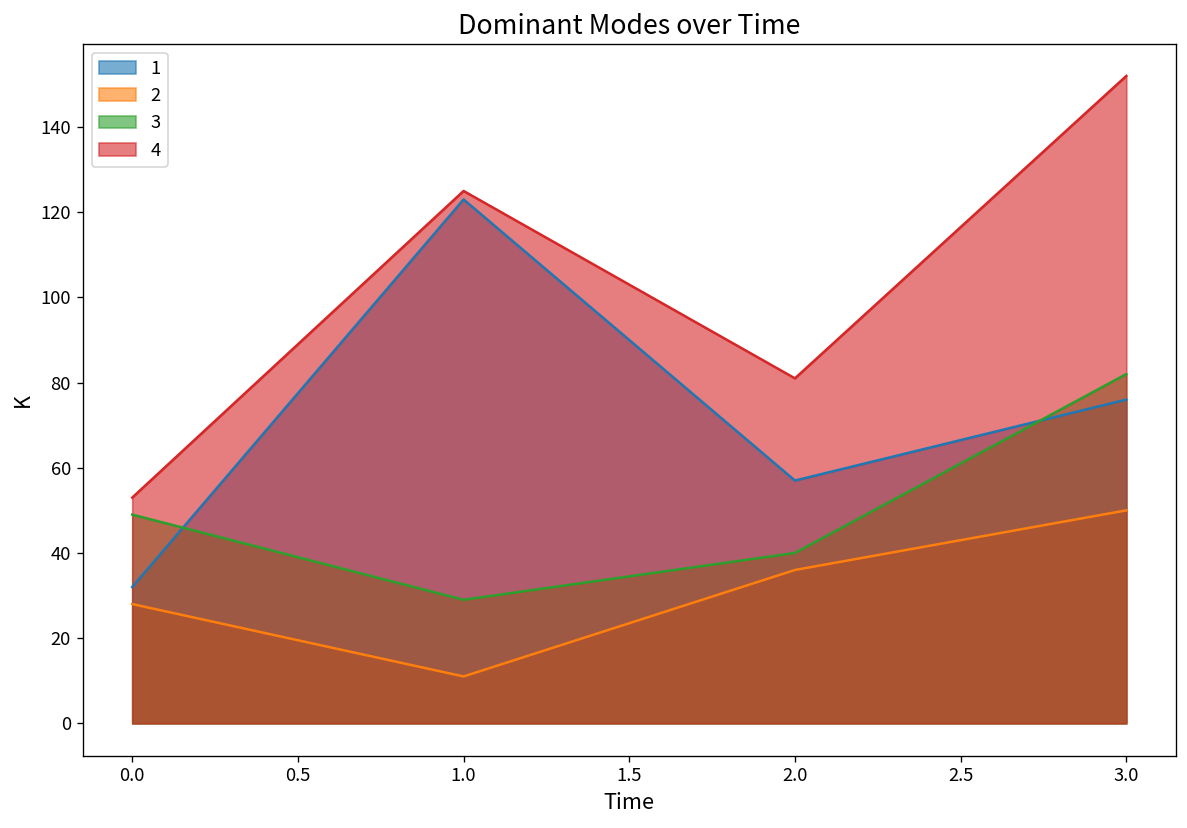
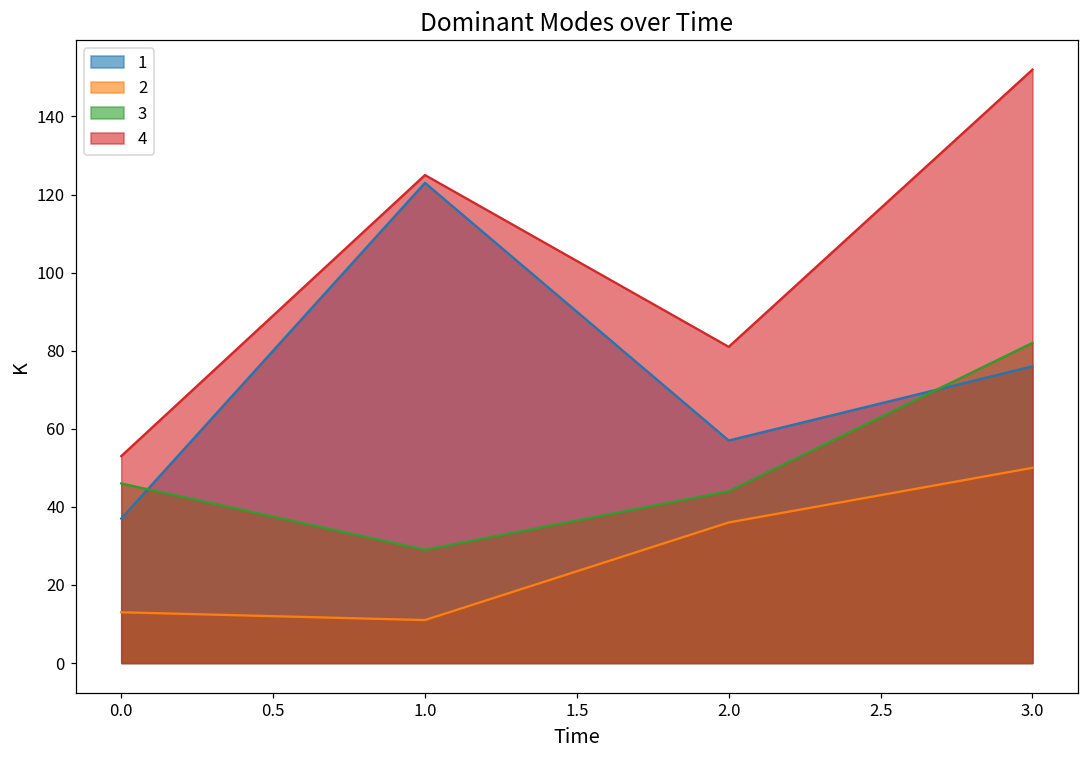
1, 0.0: 32 -> 37
2, 0.0: 28 -> 13
3, 0.0: 49 -> 46
3, 2.0: 40 -> 44
